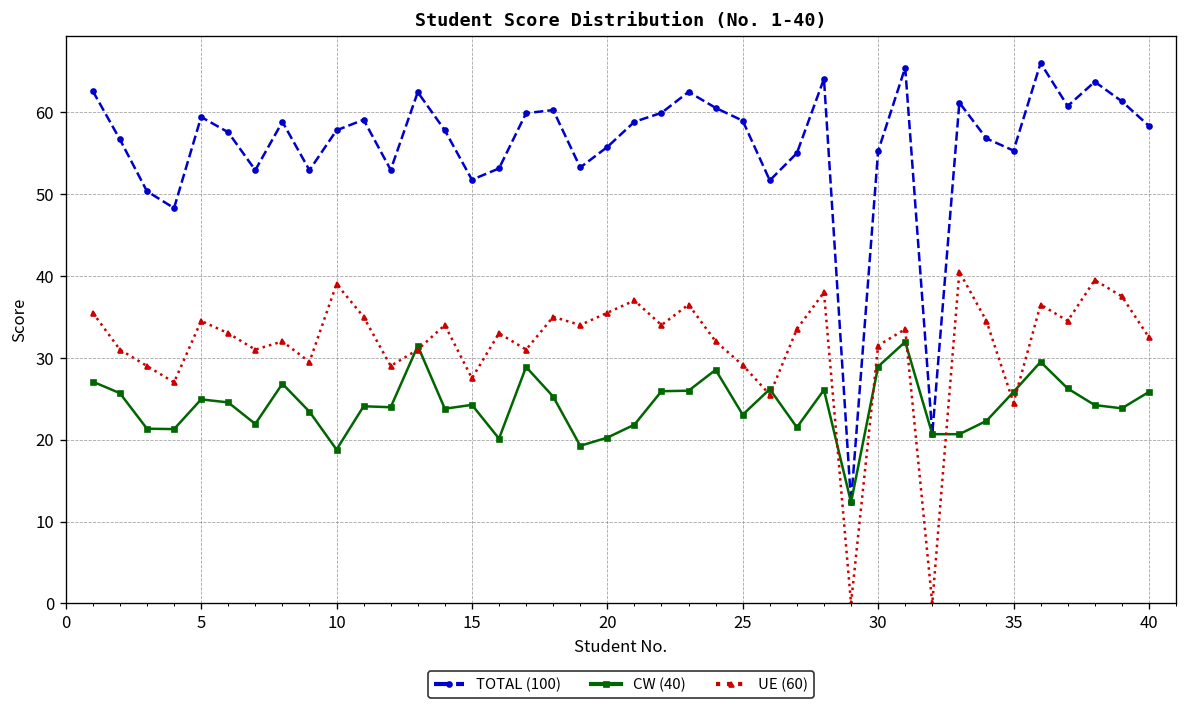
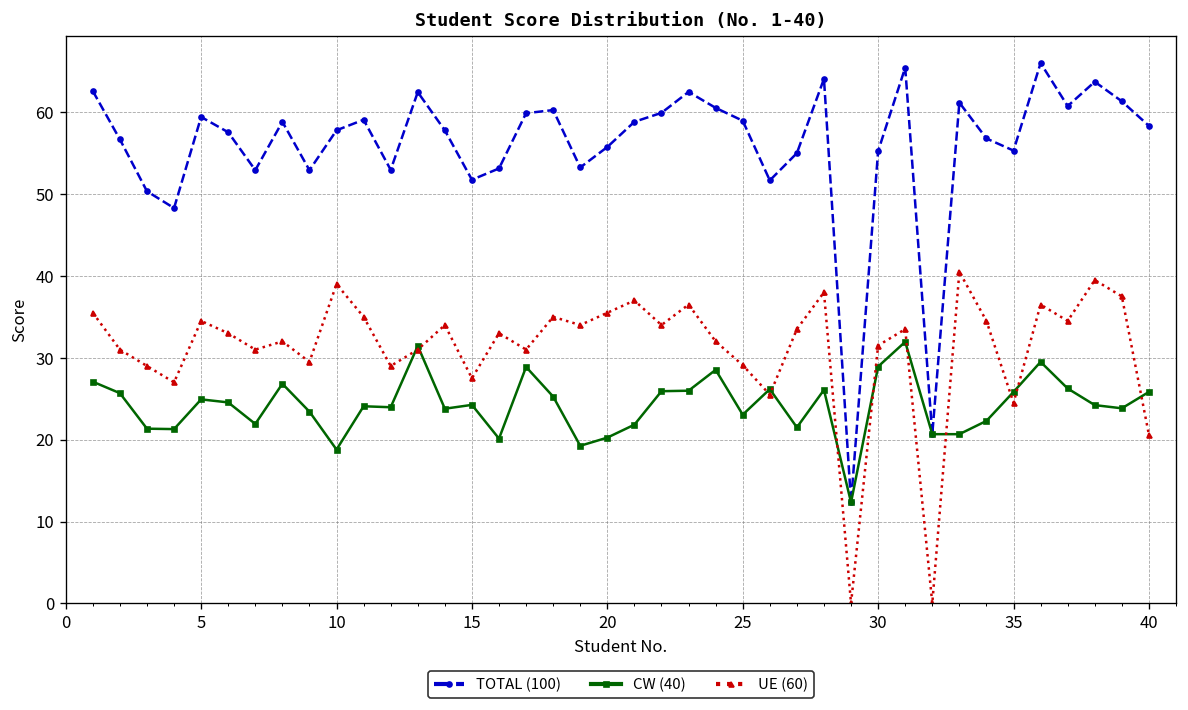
UE (60), 40: 33 -> 21
